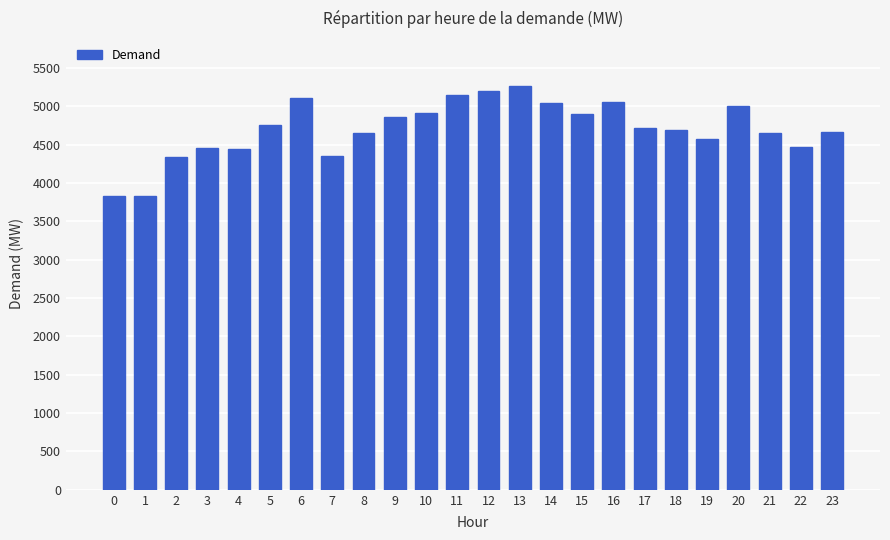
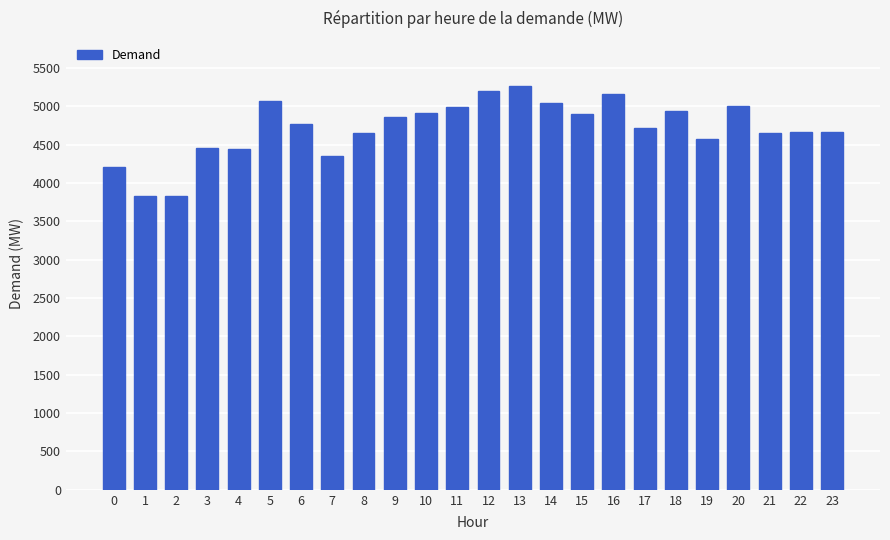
0: 3800 -> 4200
2: 4300 -> 3800
5: 4800 -> 5100
6: 5100 -> 4800
11: 5200 -> 5000
16: 5100 -> 5200
18: 4700 -> 4900
22: 4500 -> 4700
